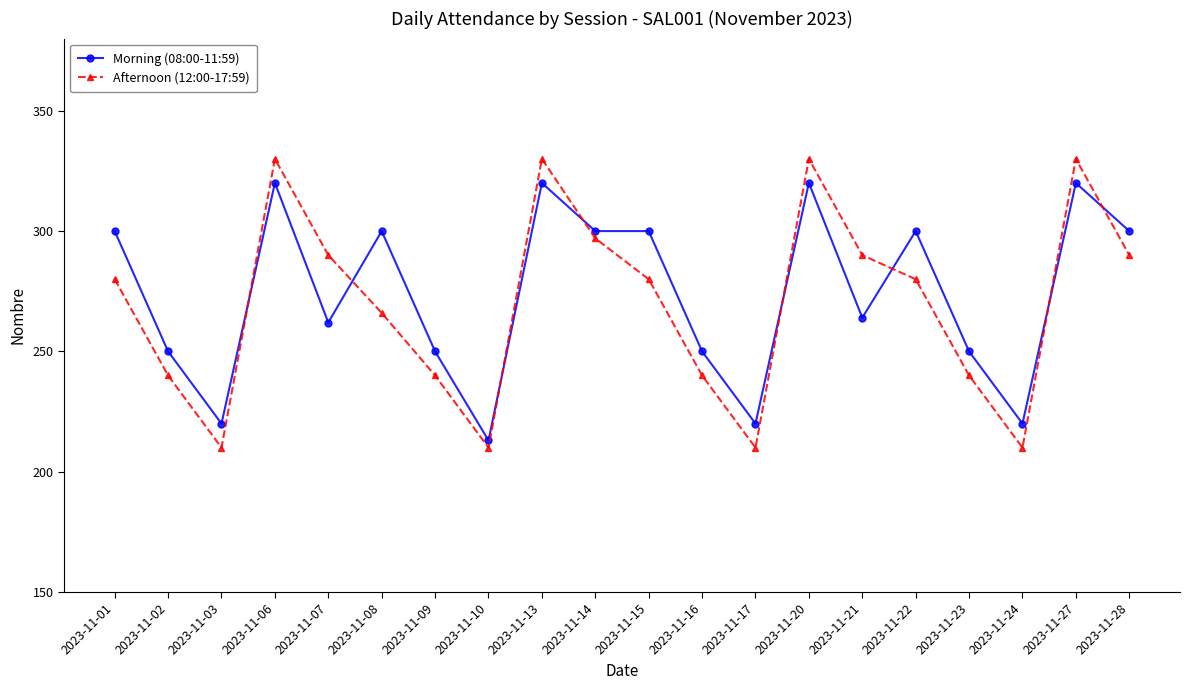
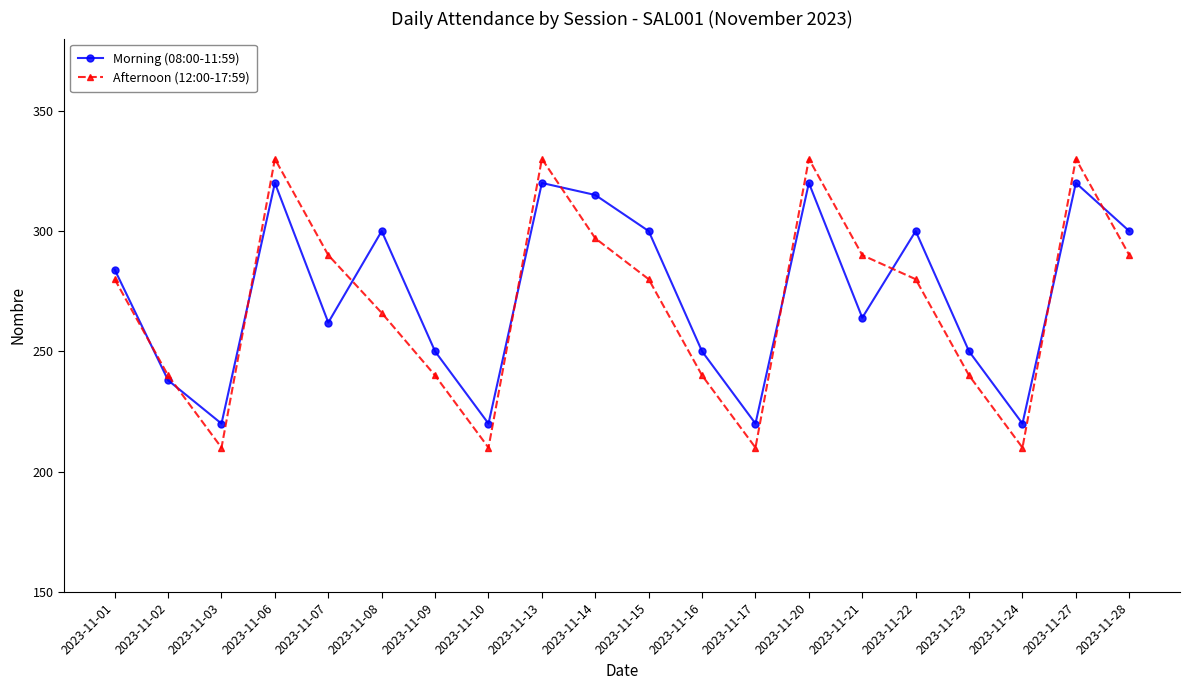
Morning (08:00-11:59), 2023-11-01: 300 -> 284
Morning (08:00-11:59), 2023-11-02: 250 -> 238
Morning (08:00-11:59), 2023-11-10: 213 -> 220
Morning (08:00-11:59), 2023-11-14: 300 -> 315
